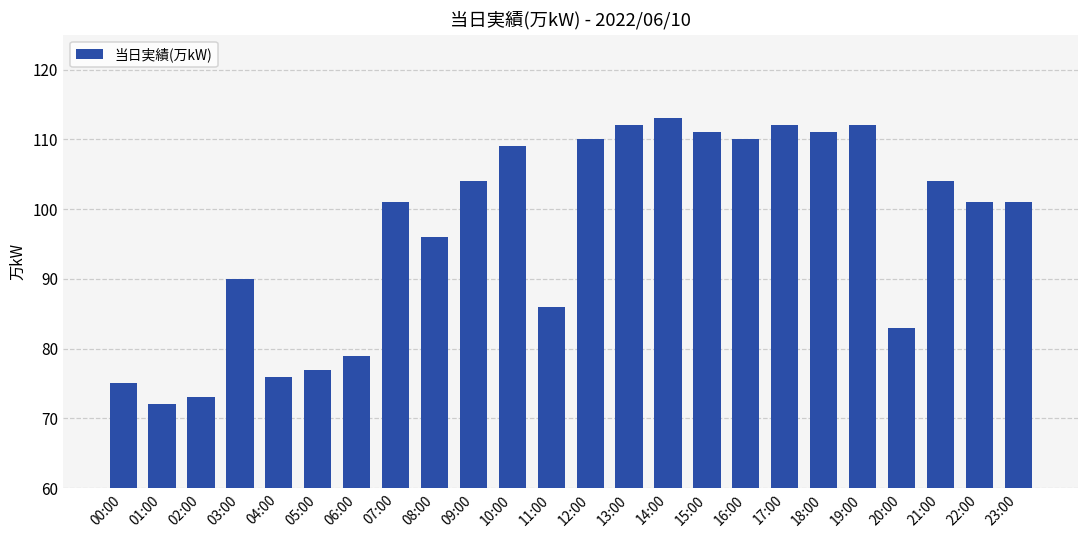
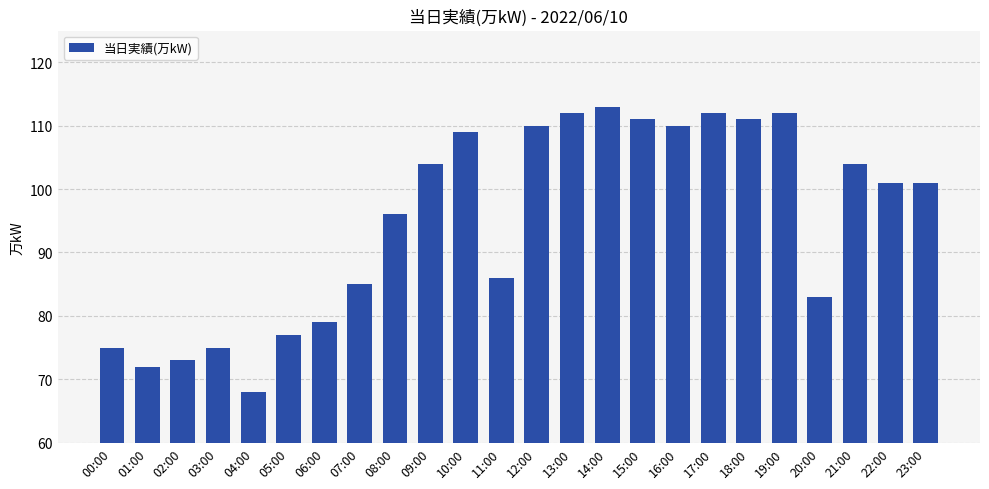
03:00: 90 -> 75
04:00: 76 -> 68
07:00: 101 -> 85
